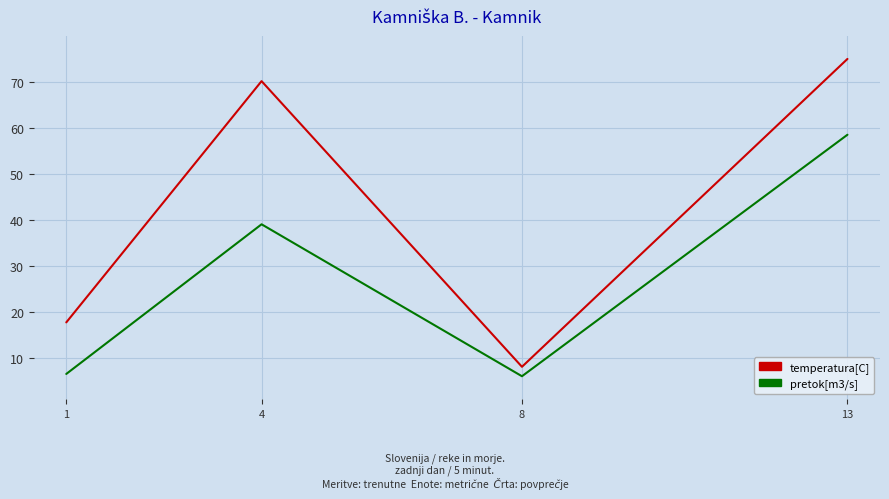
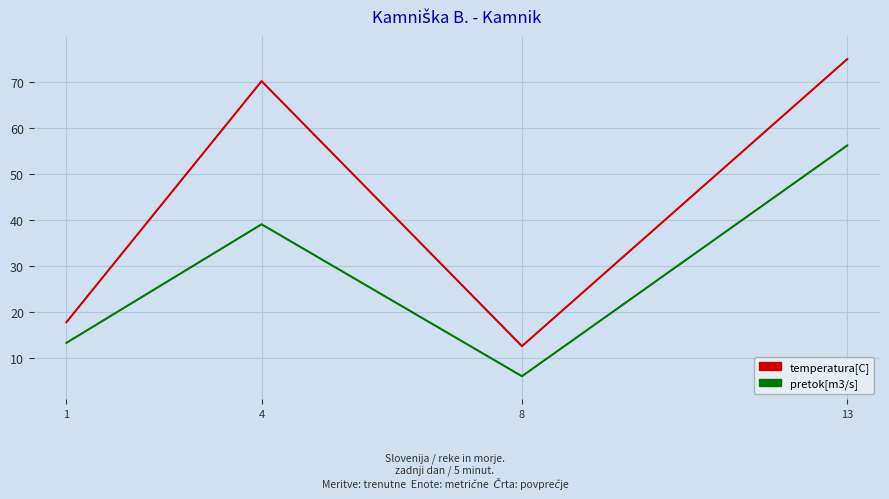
pretok[m3/s], 1: 7 -> 13
temperatura[C], 8: 8 -> 13
pretok[m3/s], 13: 59 -> 56
